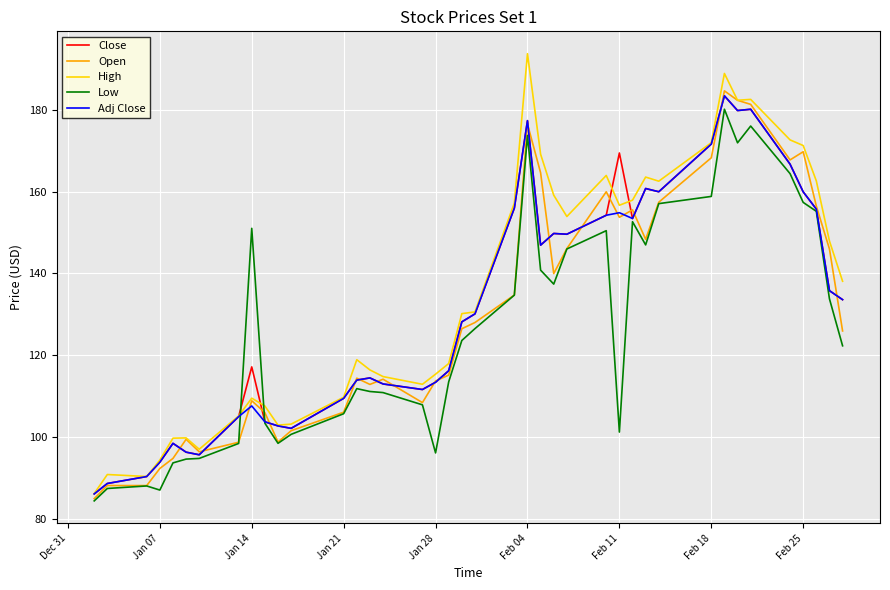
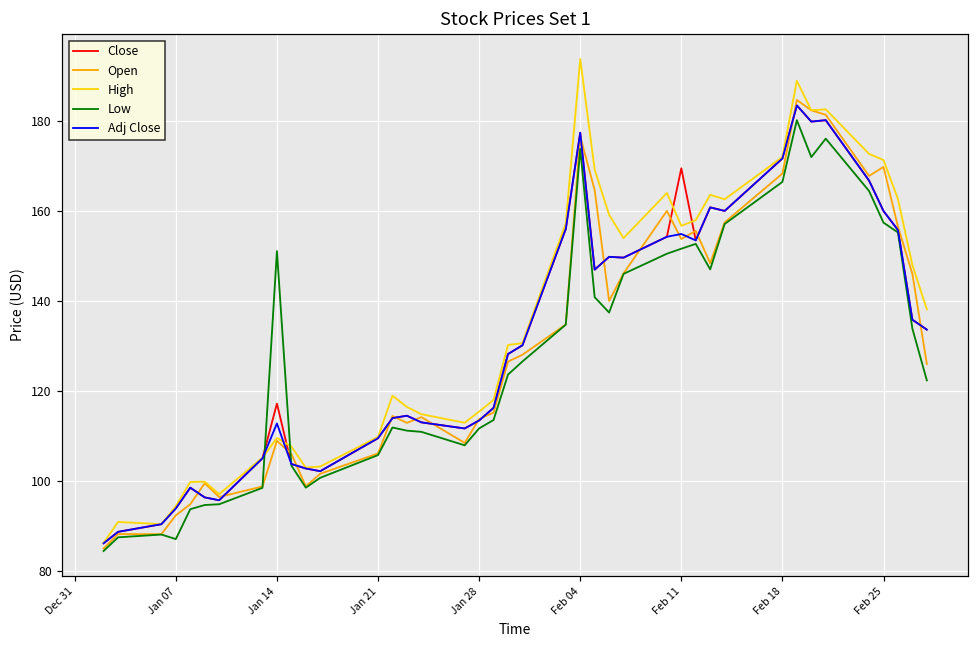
Adj Close, Jan 14: 108 -> 113
Low, Jan 28: 96 -> 112
Low, Feb 11: 101 -> 152
Low, Feb 18: 159 -> 166
